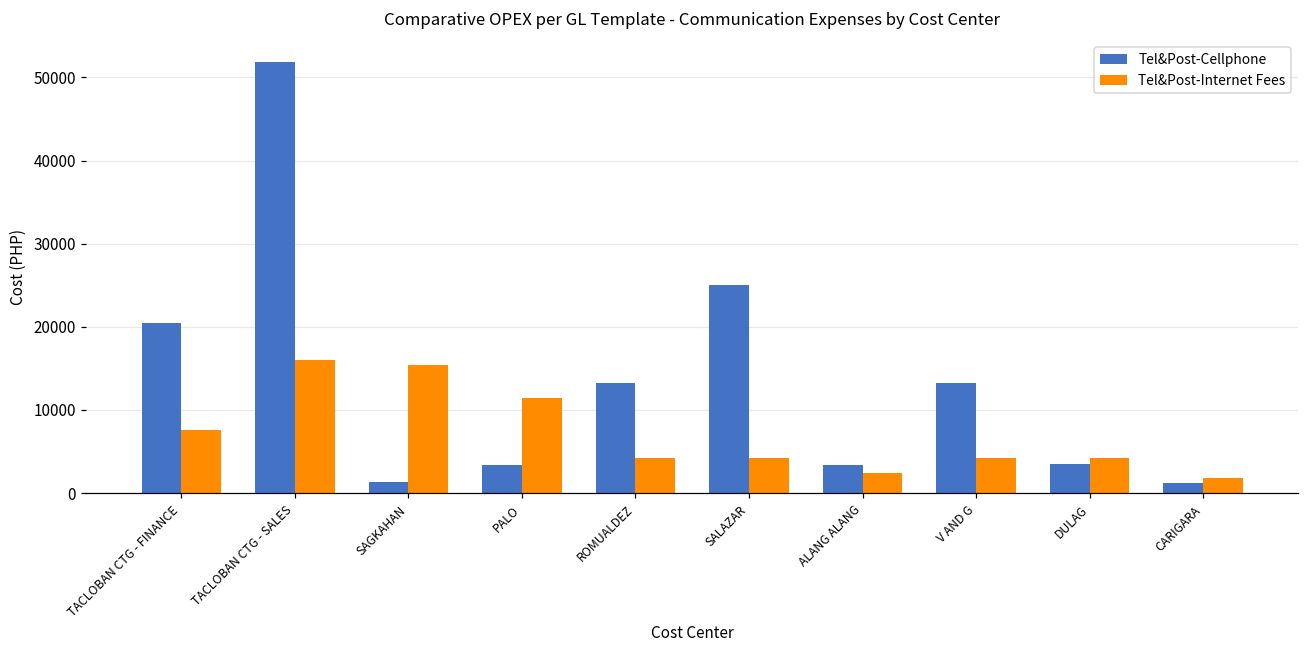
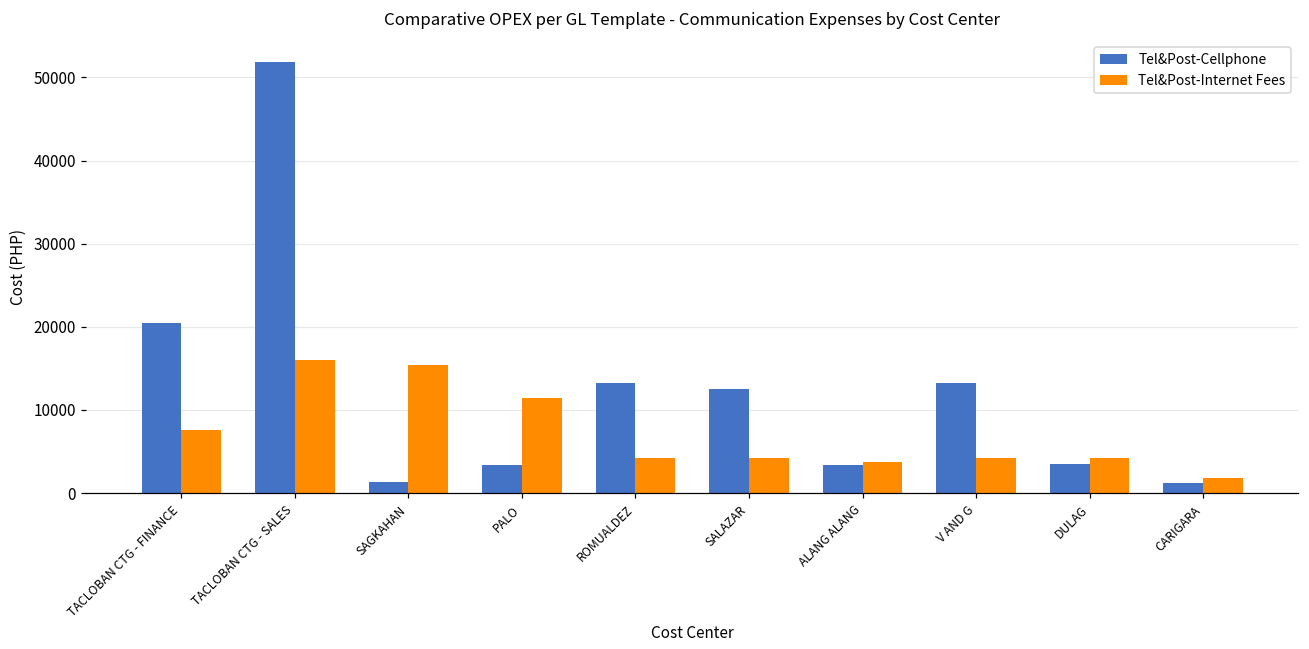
Tel&Post-Cellphone, SALAZAR: 25000 -> 13000
Tel&Post-Internet Fees, ALANG ALANG: 2000 -> 4000
